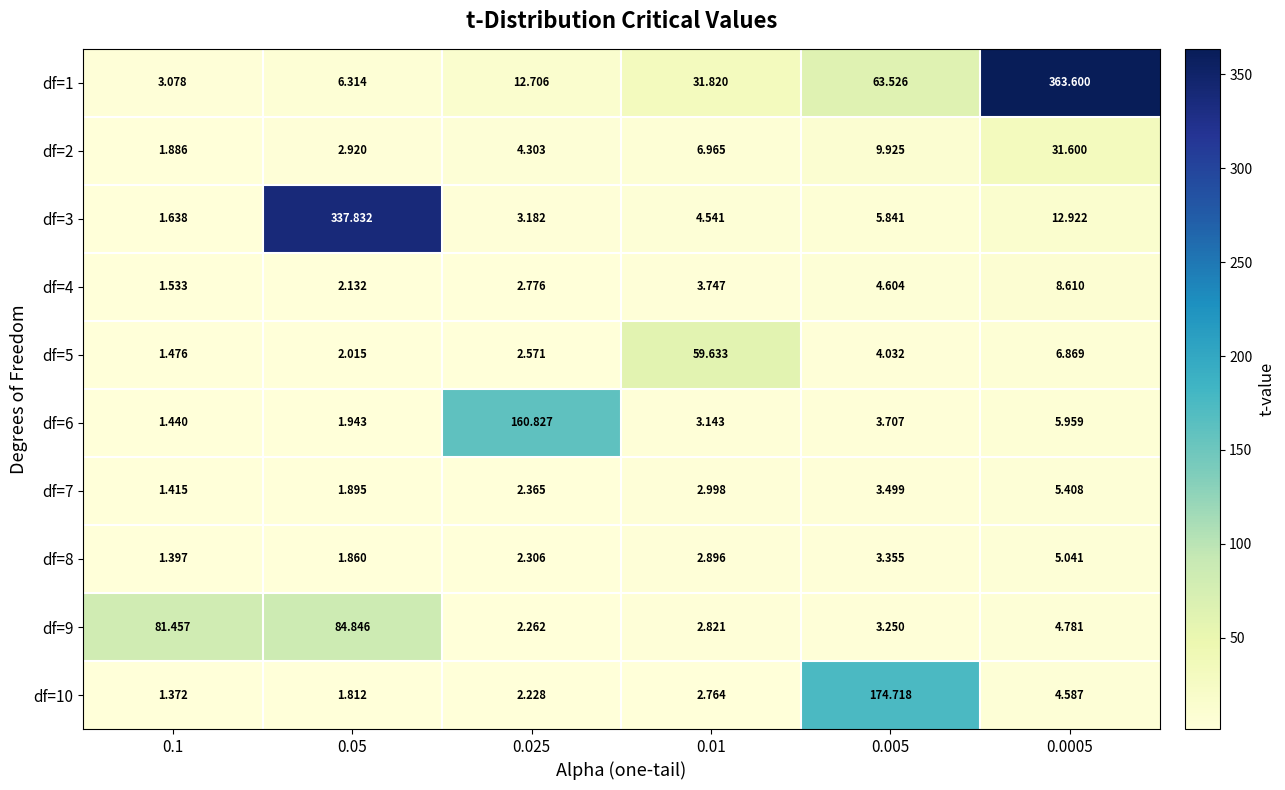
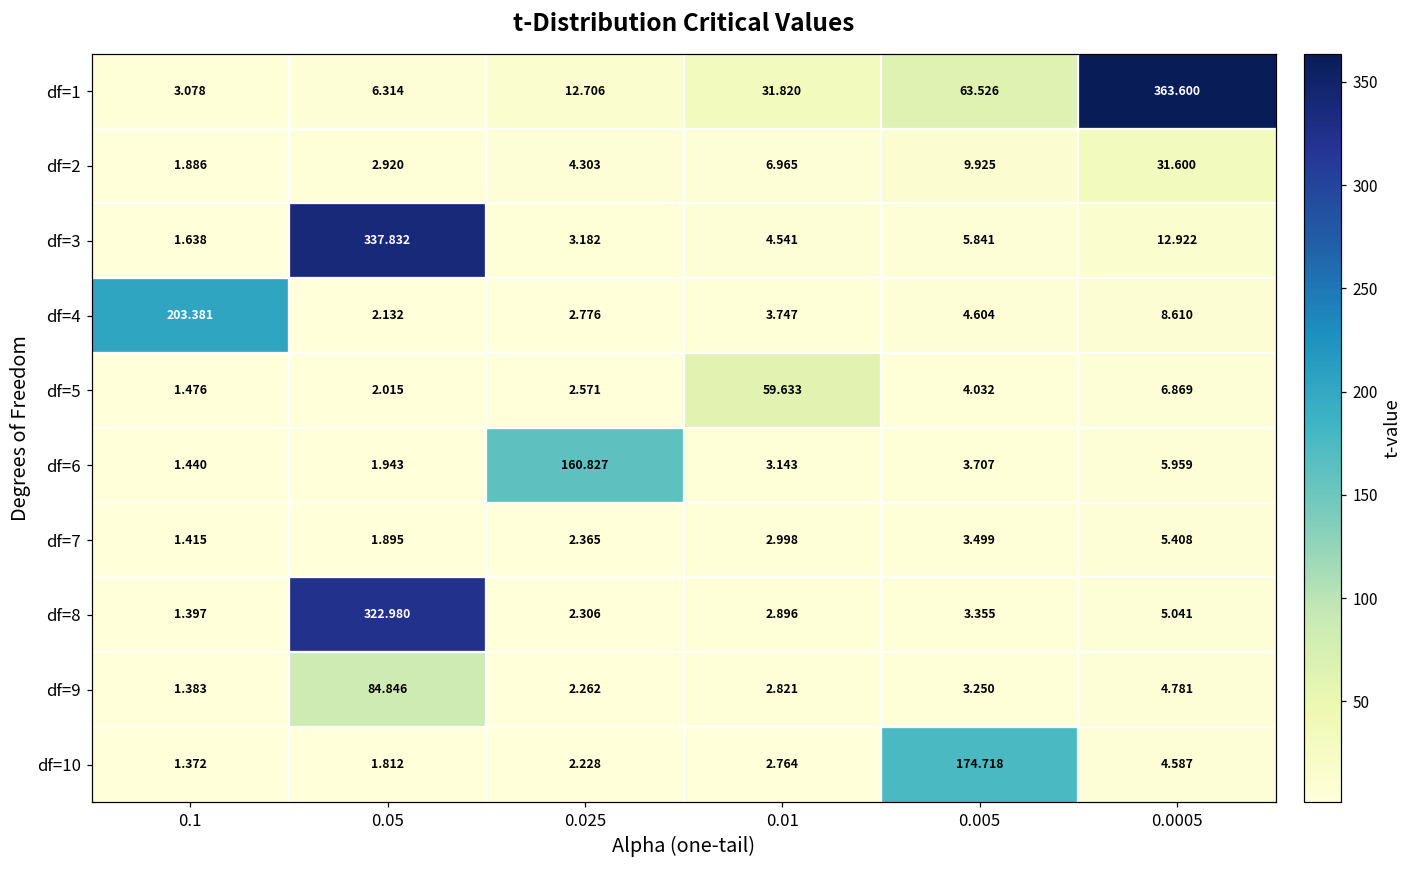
df=4, 0.1: 1.533 -> 203.381
df=8, 0.05: 1.860 -> 322.980
df=9, 0.1: 81.457 -> 1.383
